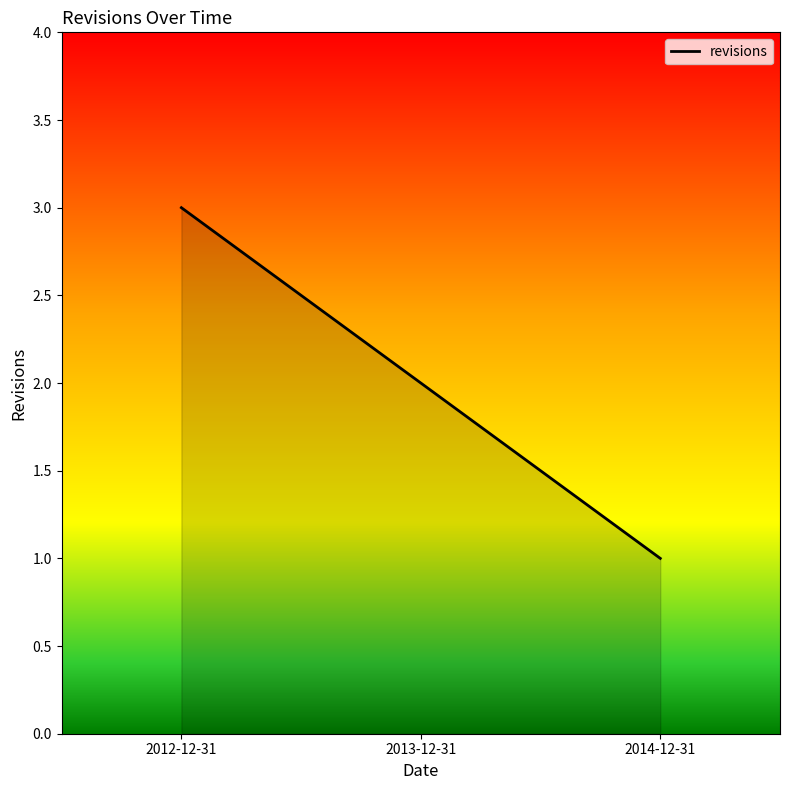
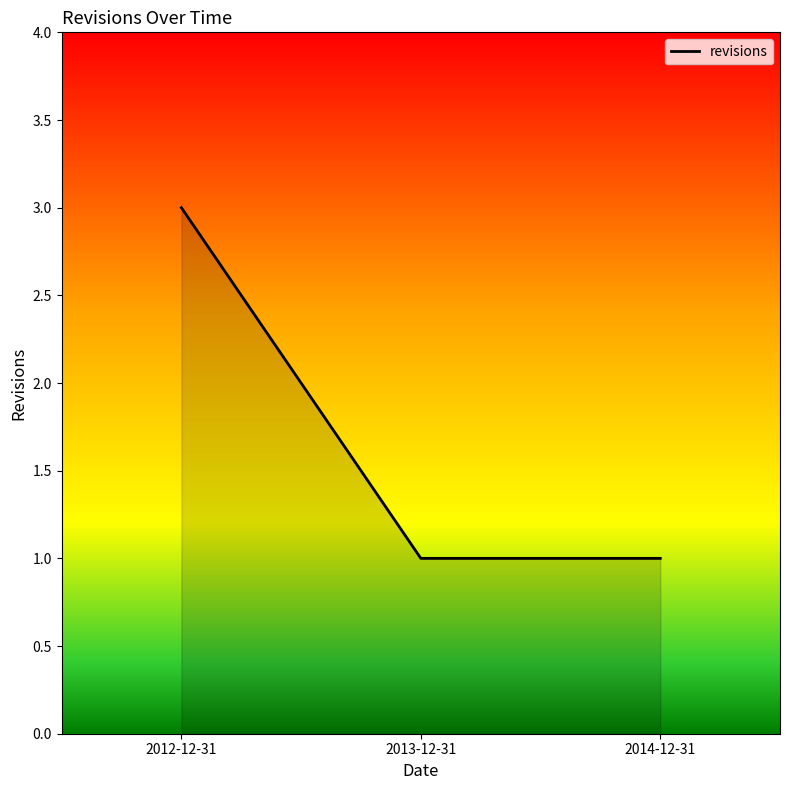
2013-12-31: 2 -> 1
